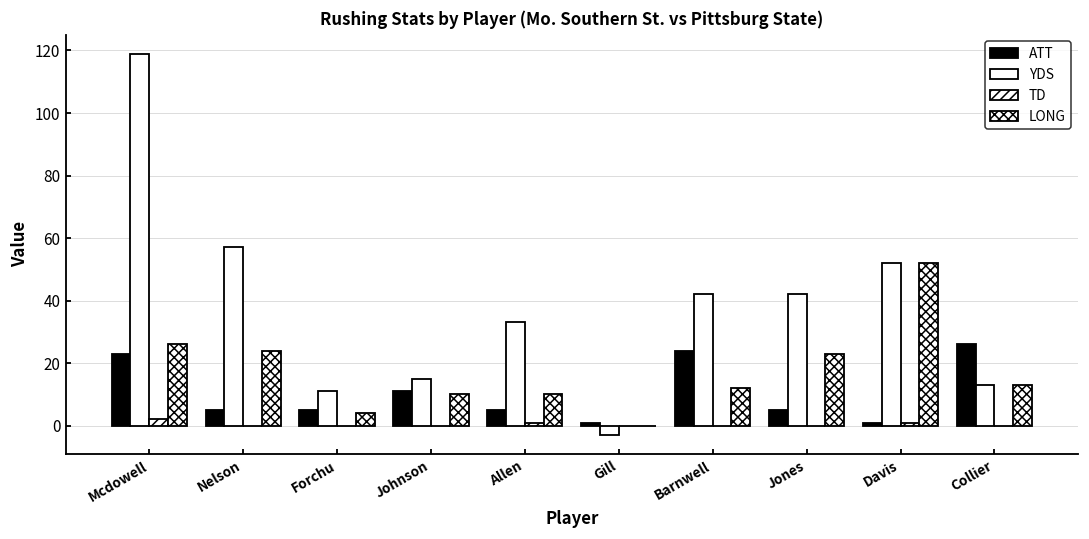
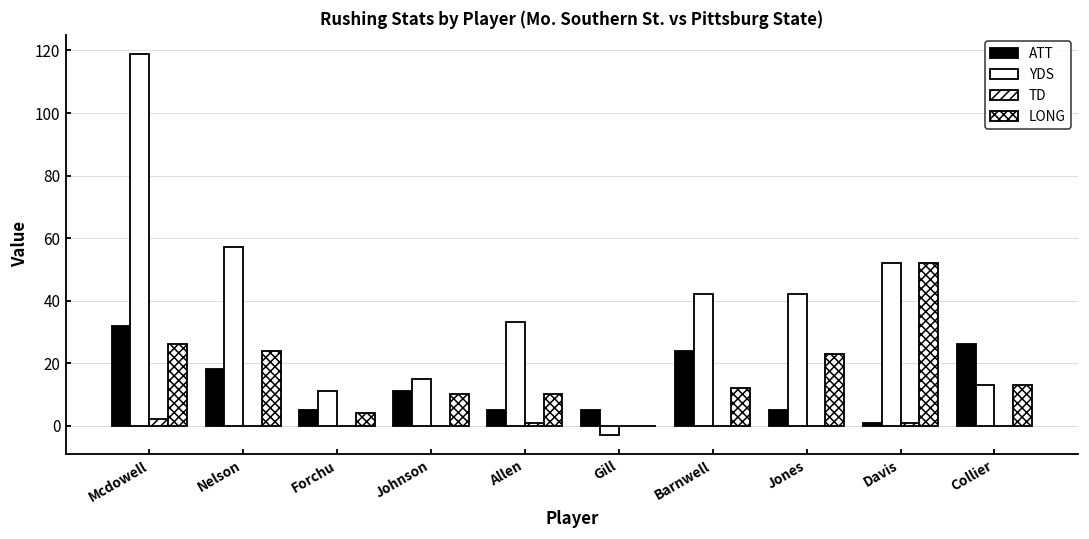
ATT, Mcdowell: 23 -> 32
ATT, Nelson: 5 -> 18
ATT, Gill: 1 -> 5
